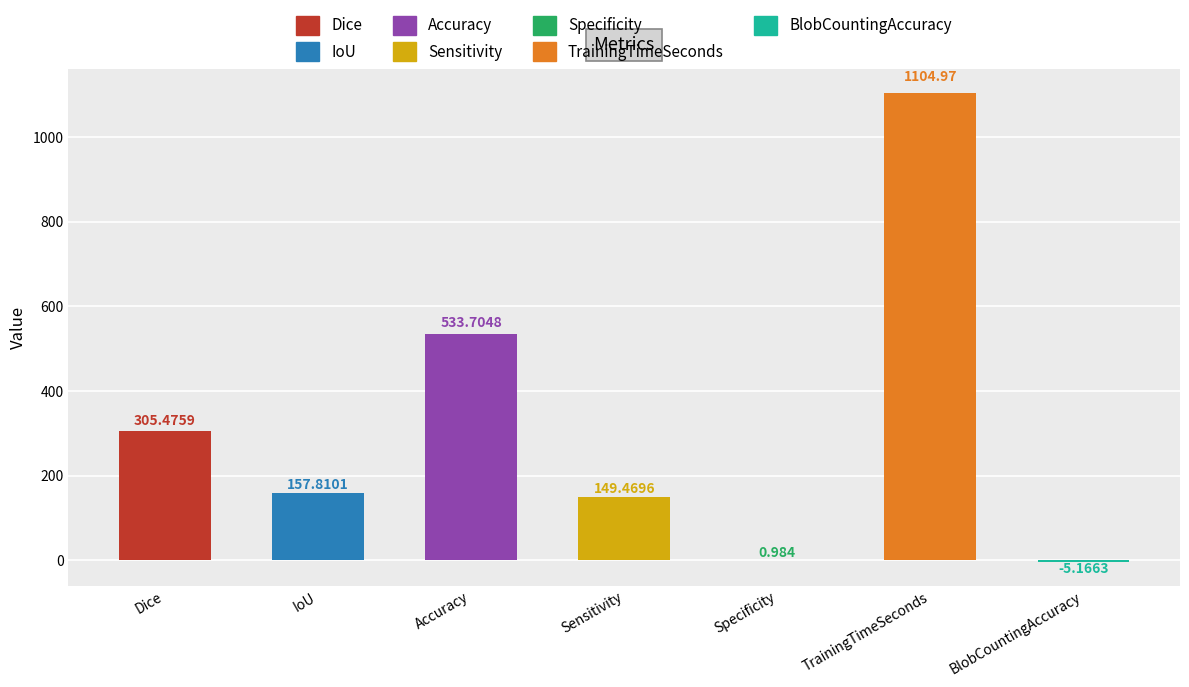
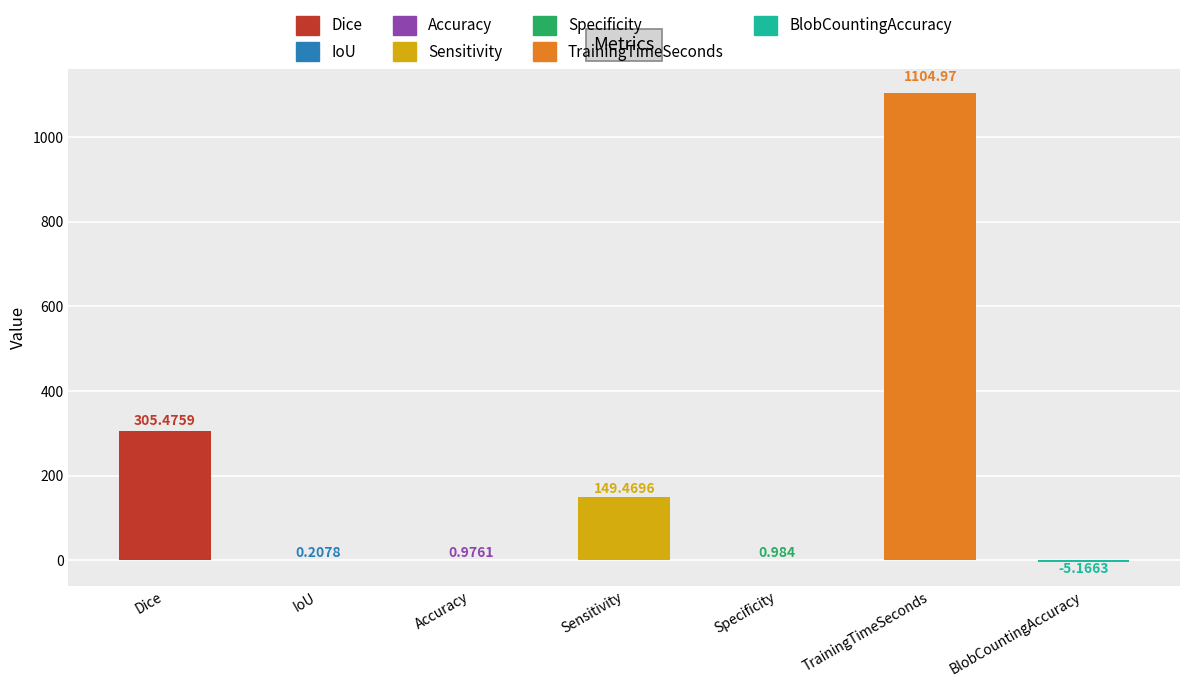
IoU: 157.8101 -> 0.2078
Accuracy: 533.7048 -> 0.9761
